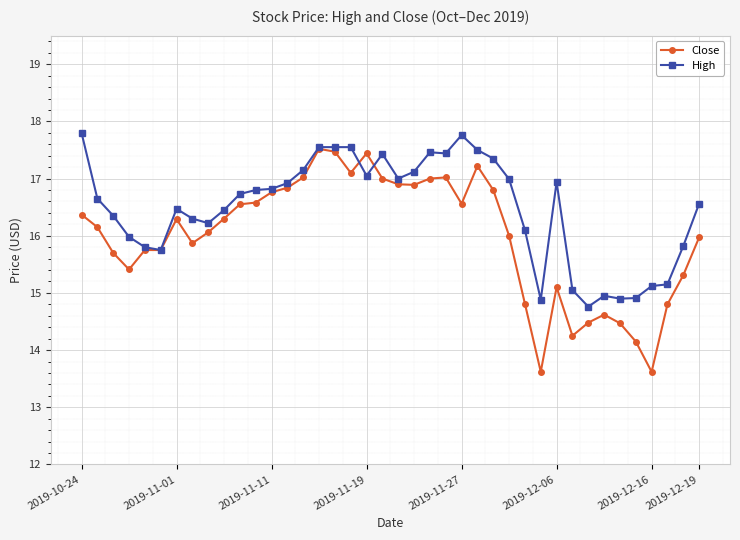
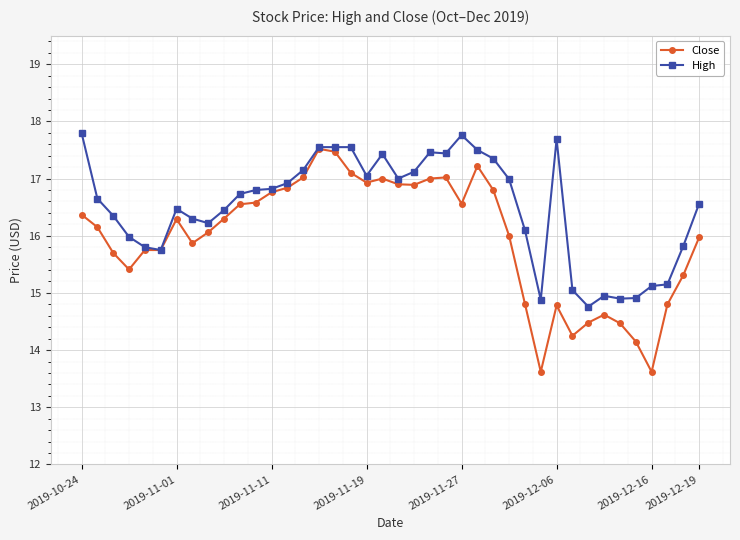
Close, 2019-11-19: 17.4 -> 16.9
Close, 2019-12-06: 15.1 -> 14.8
High, 2019-12-06: 16.9 -> 17.7
